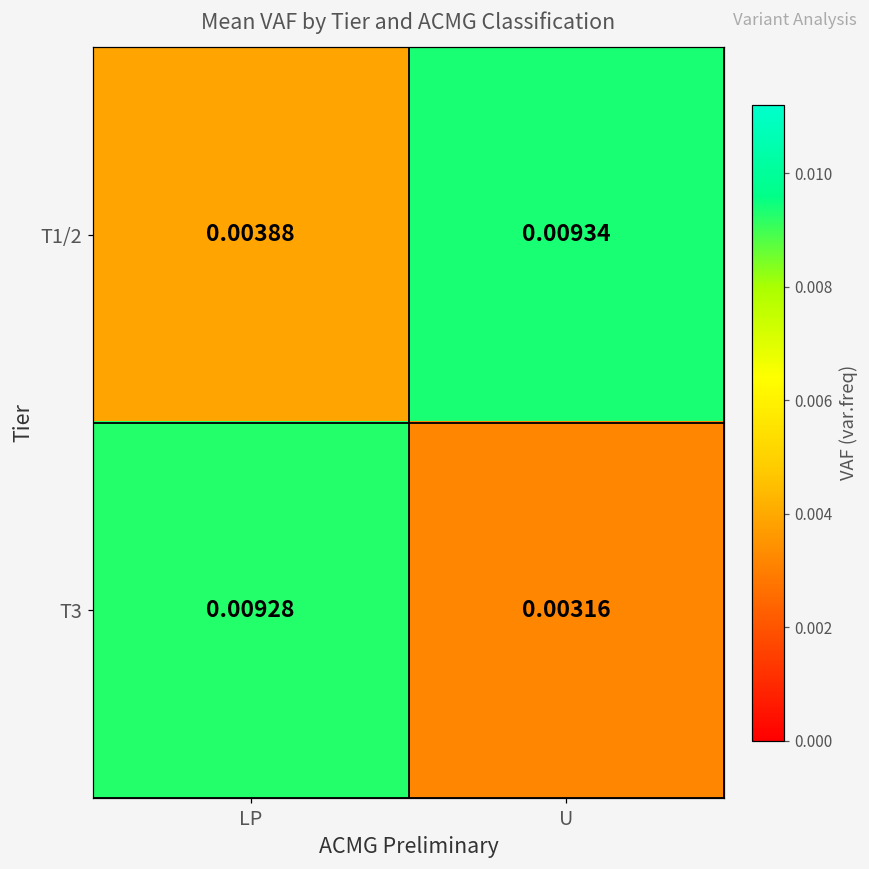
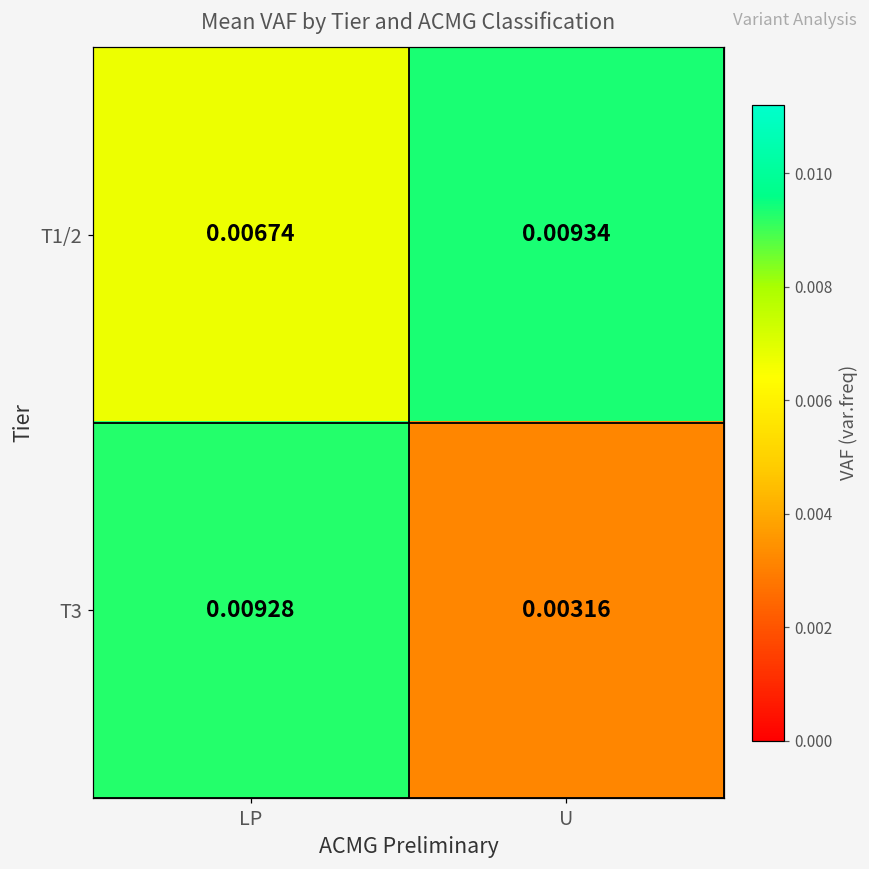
T1/2, LP: 0.00388 -> 0.00674
